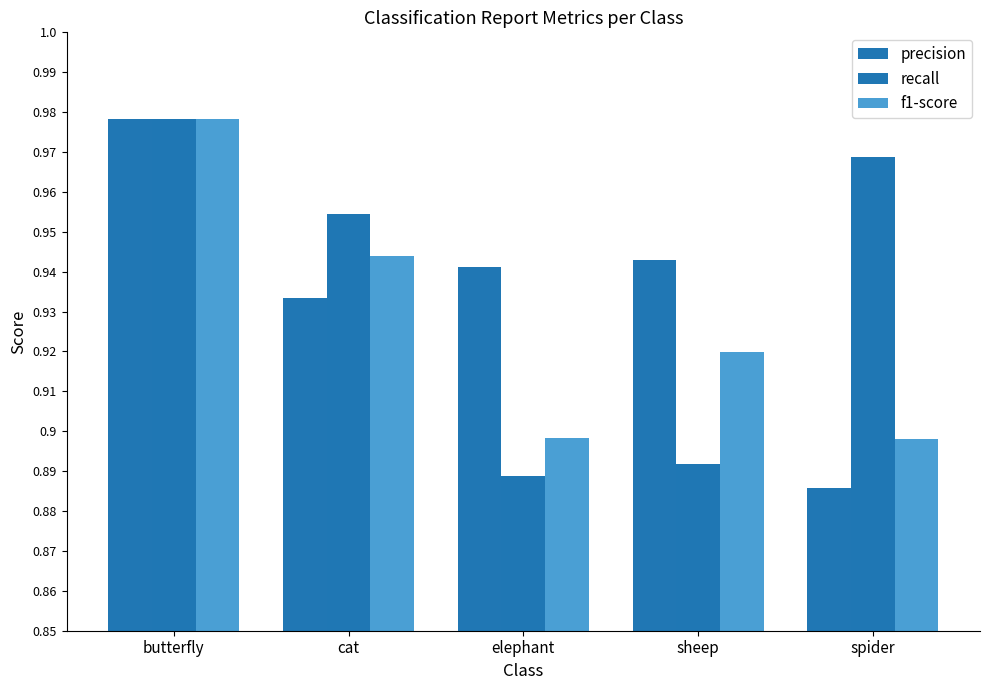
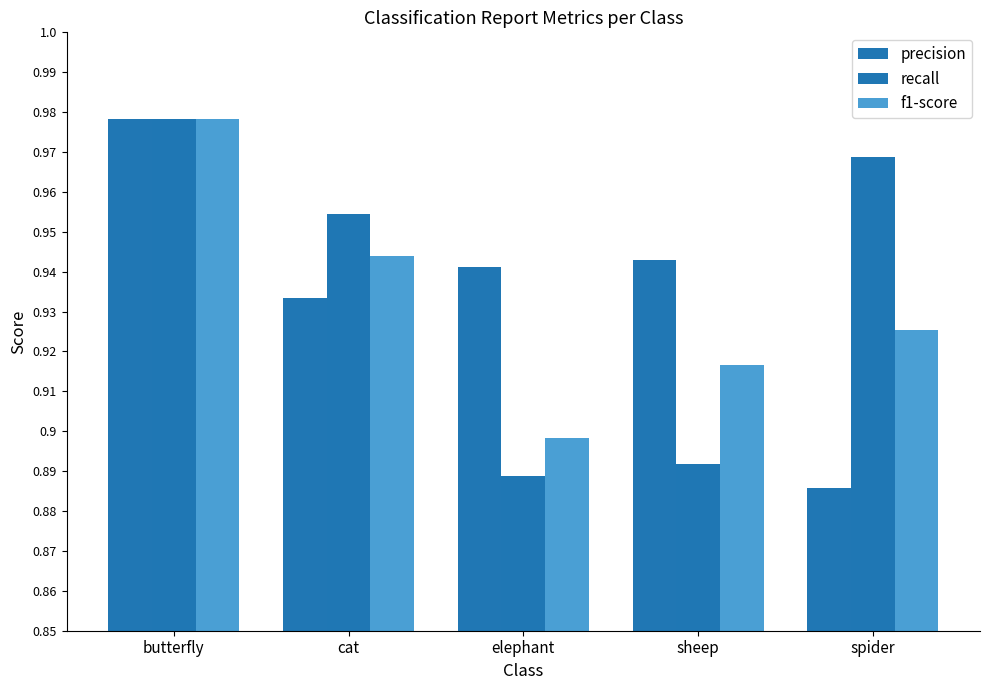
f1-score, sheep: 0.920 -> 0.917
f1-score, spider: 0.898 -> 0.925
